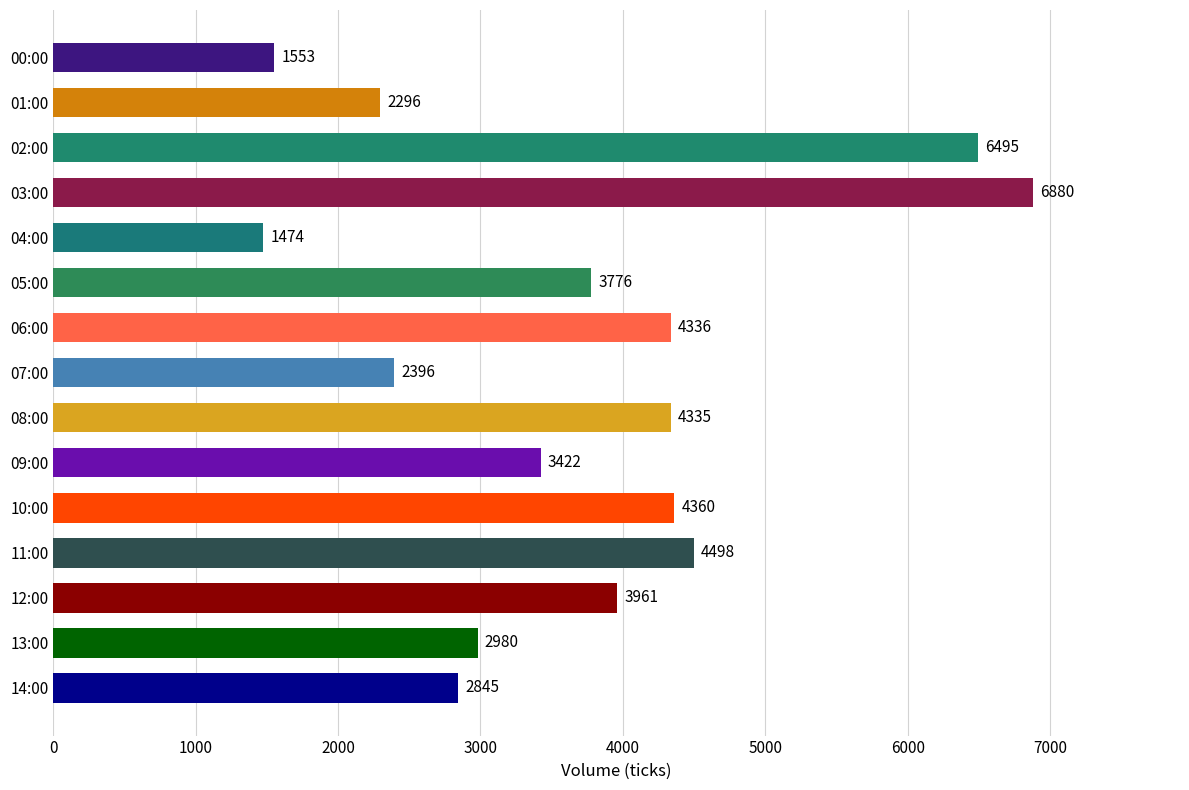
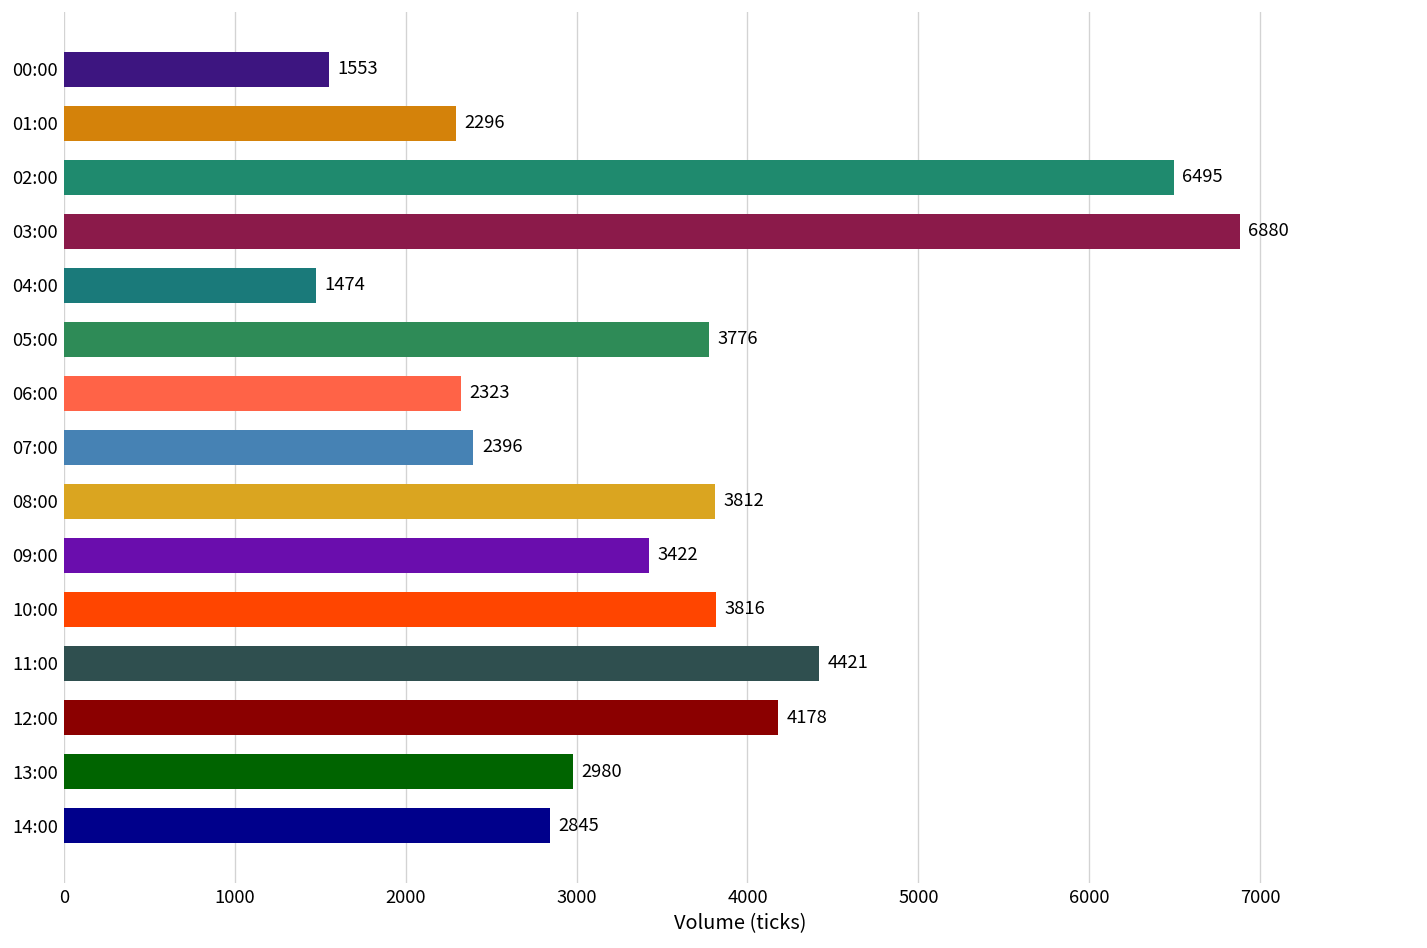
06:00: 4336 -> 2323
08:00: 4335 -> 3812
10:00: 4360 -> 3816
11:00: 4498 -> 4421
12:00: 3961 -> 4178
